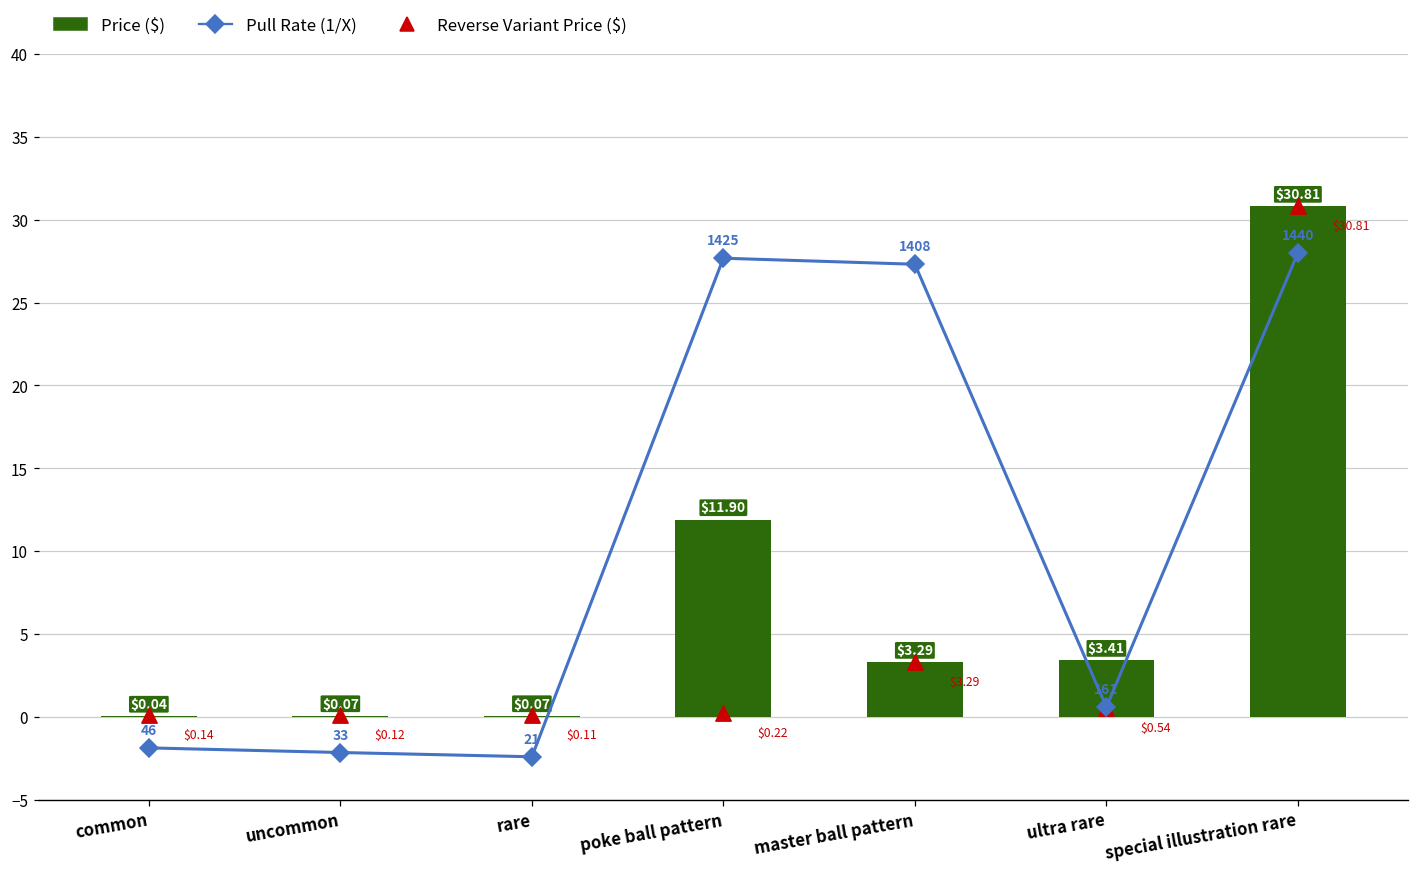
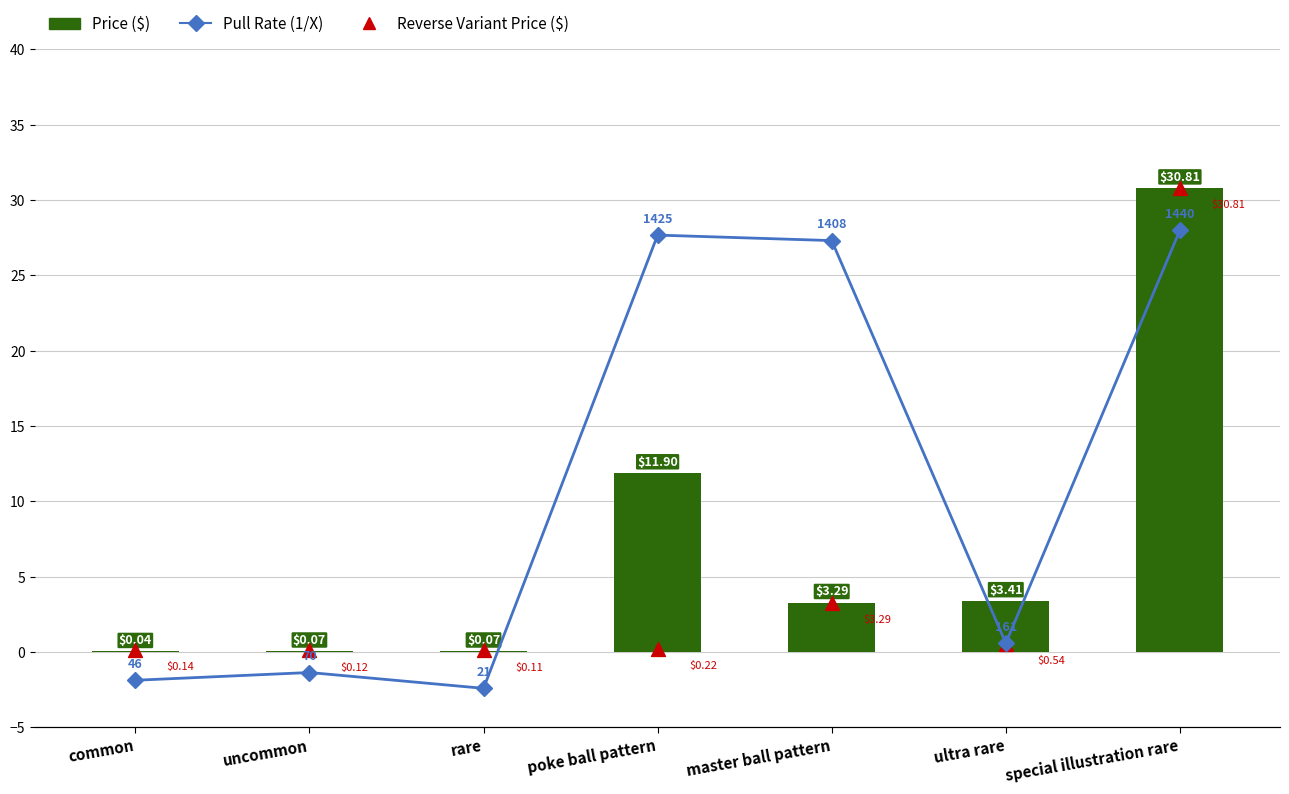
Pull Rate (1/X), uncommon: 33 -> 70
